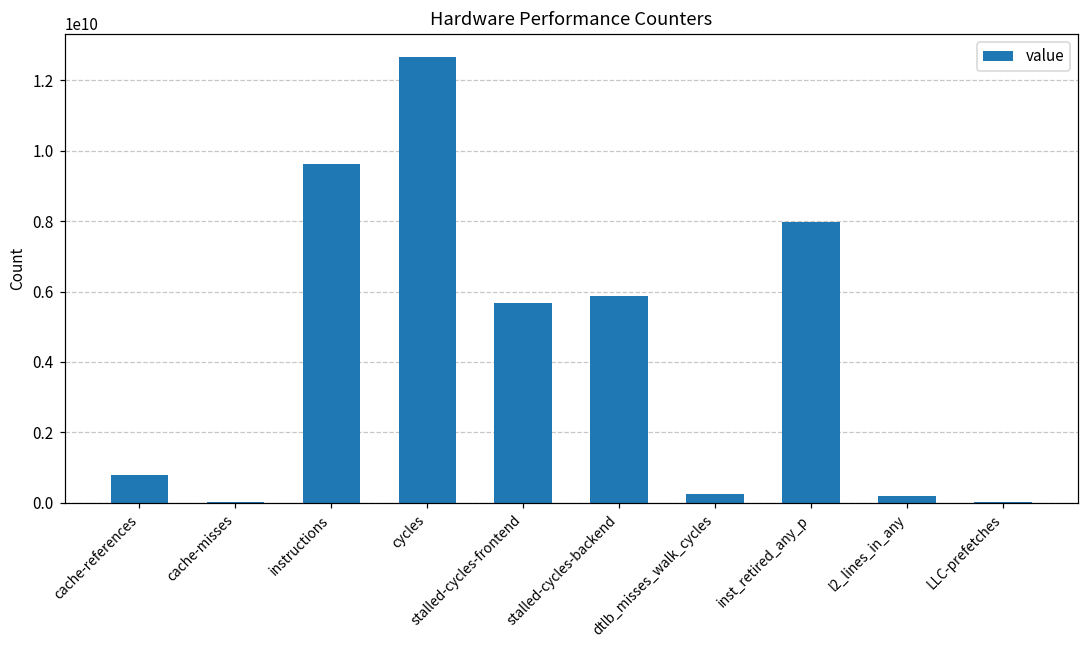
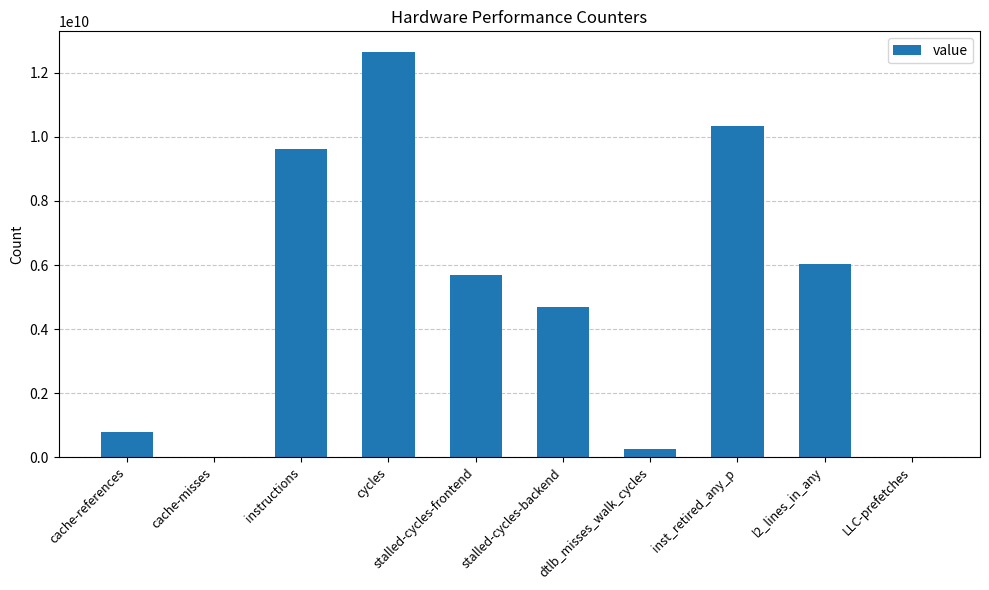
stalled-cycles-backend: 5900000000 -> 4700000000
inst_retired_any_p: 8000000000 -> 10300000000
l2_lines_in_any: 200000000 -> 6000000000
